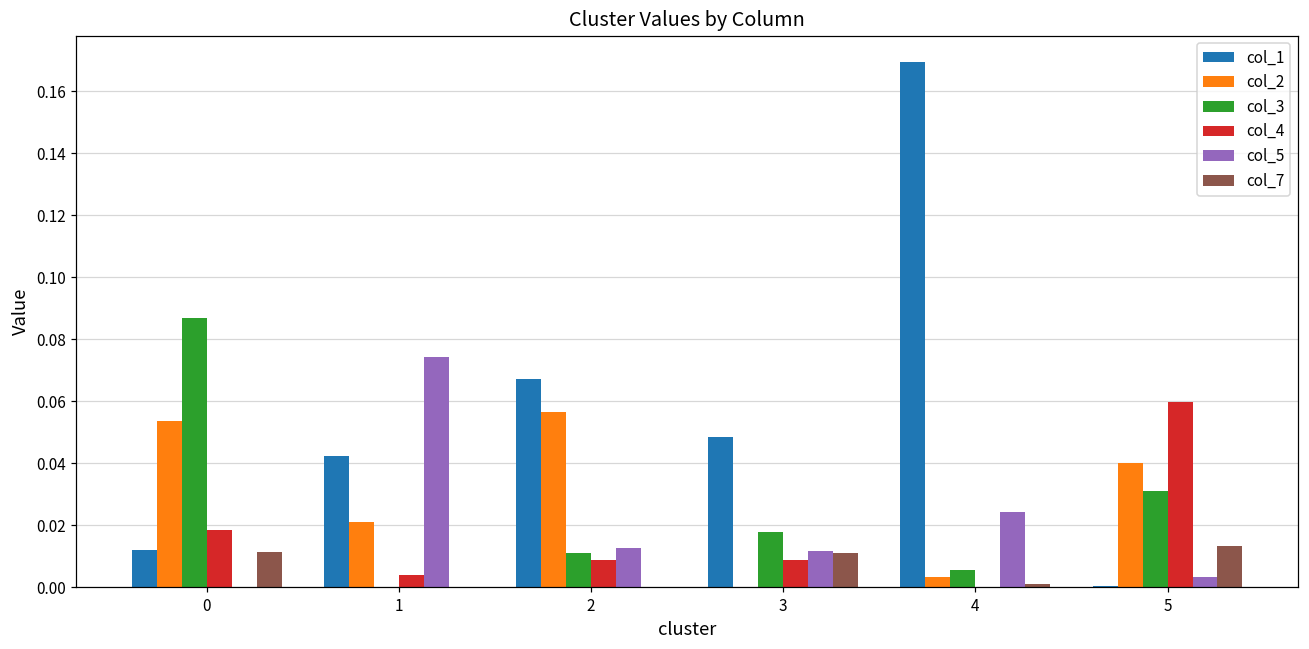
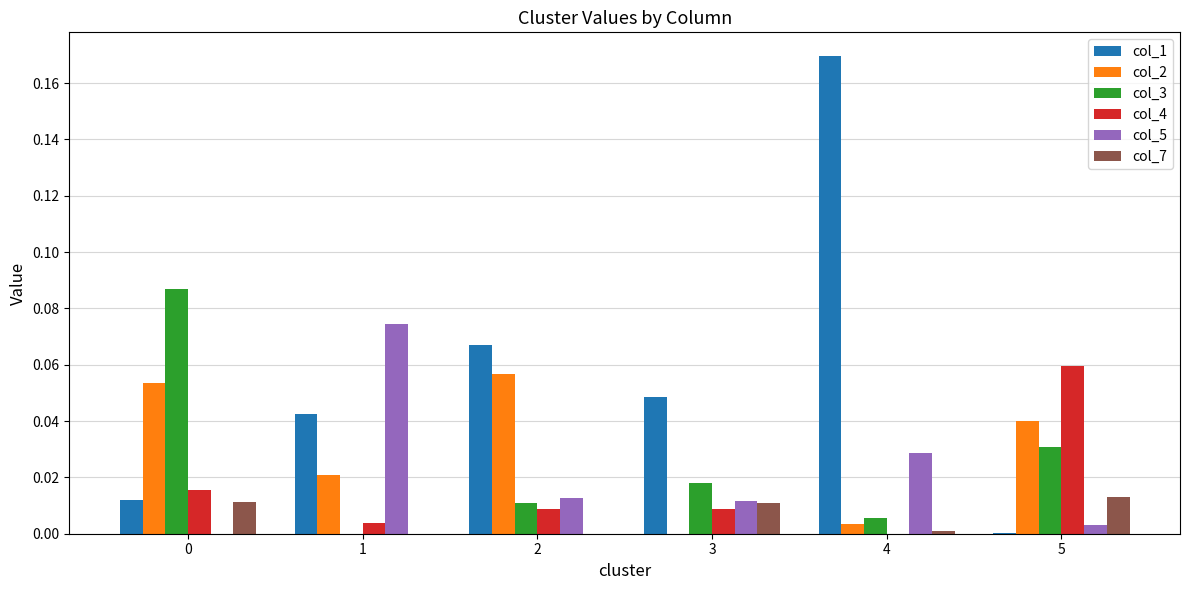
col_4, 0: 0.019 -> 0.016
col_5, 4: 0.024 -> 0.029
